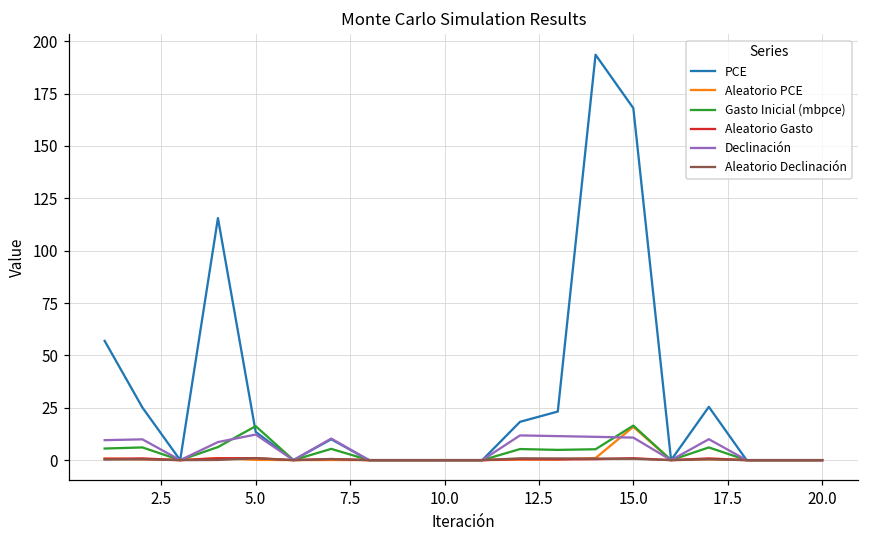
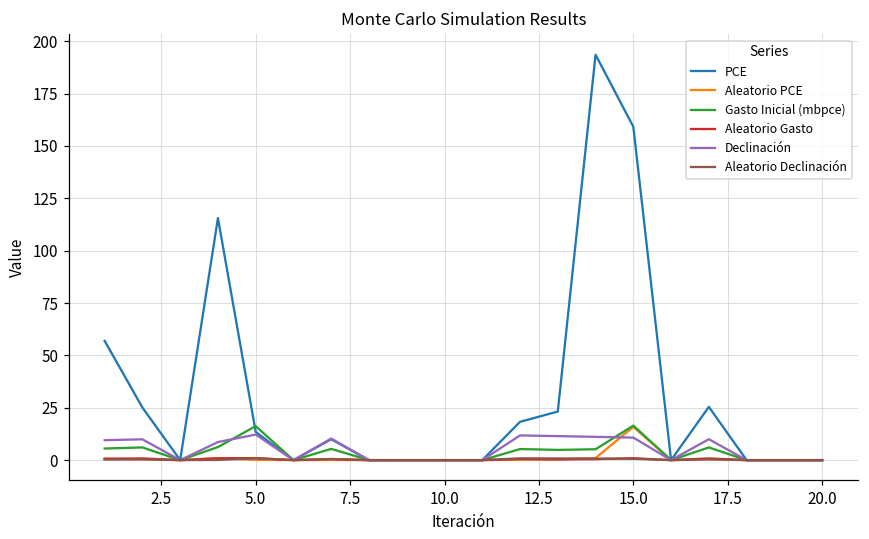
PCE, 15.0: 168 -> 159
